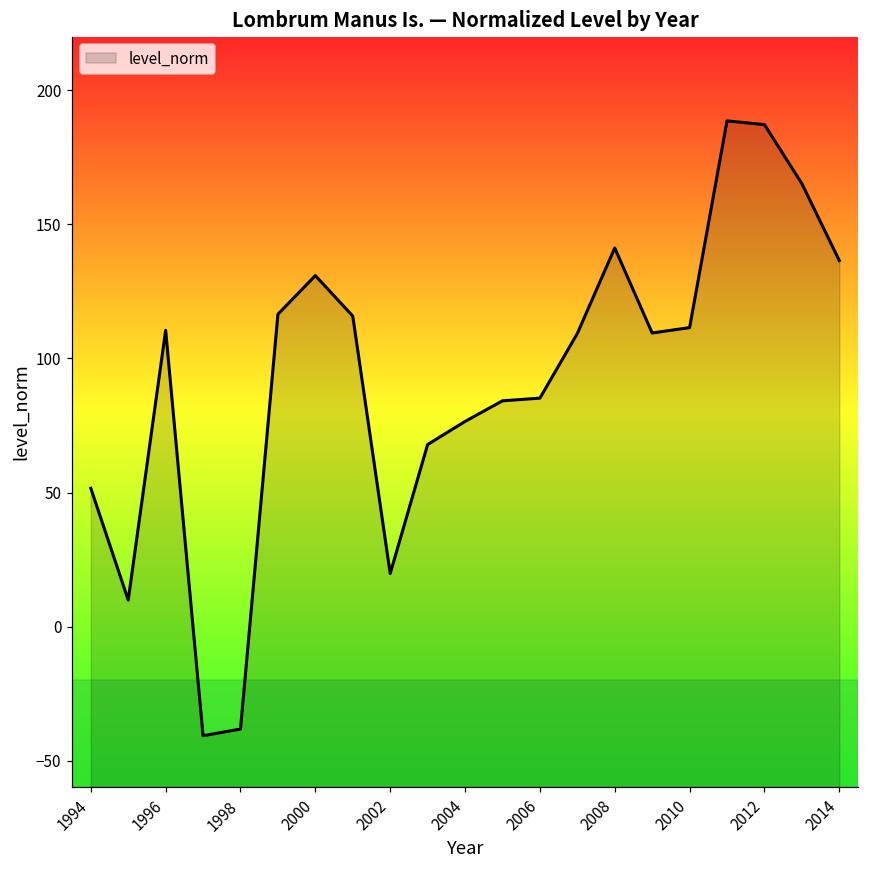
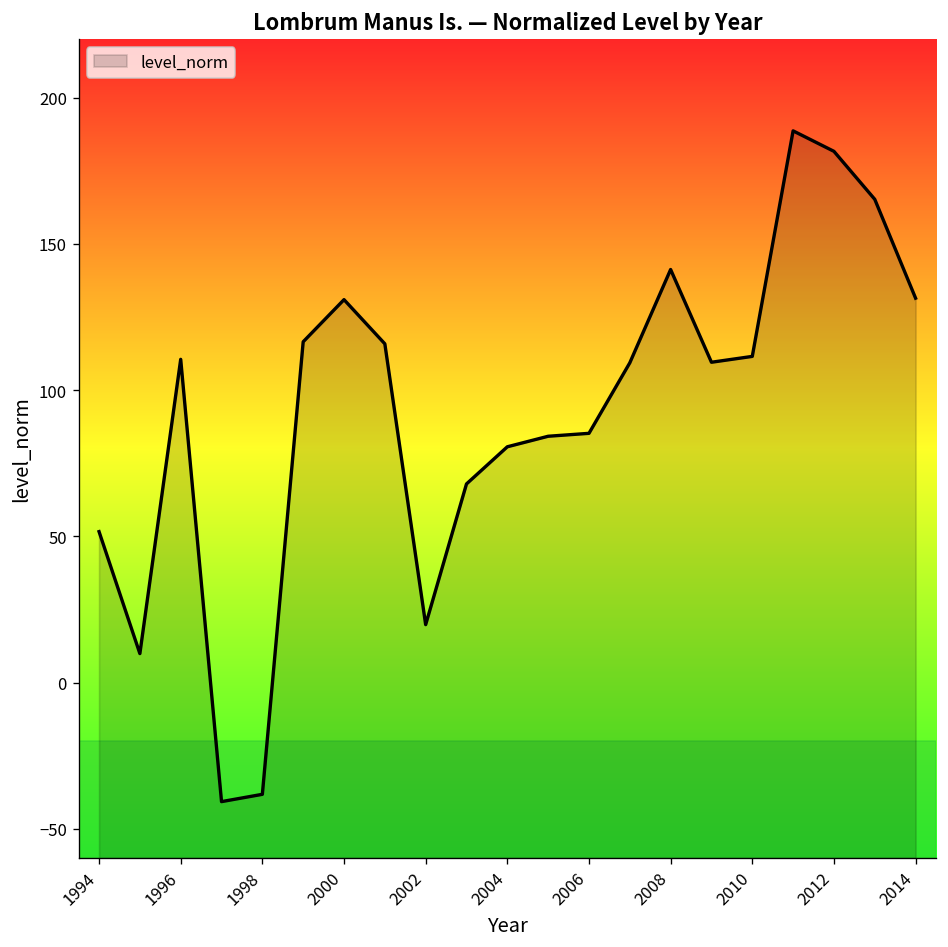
2004: 77 -> 81
2012: 187 -> 182
2014: 137 -> 131
